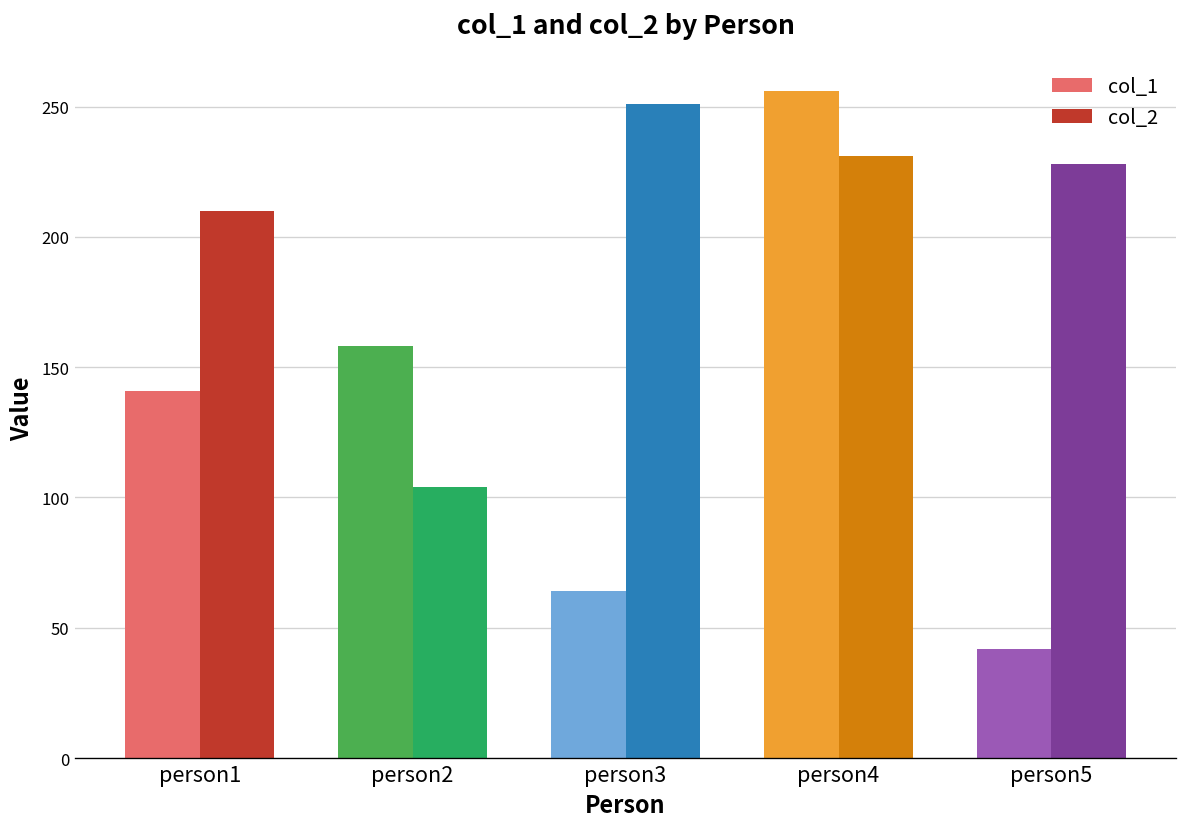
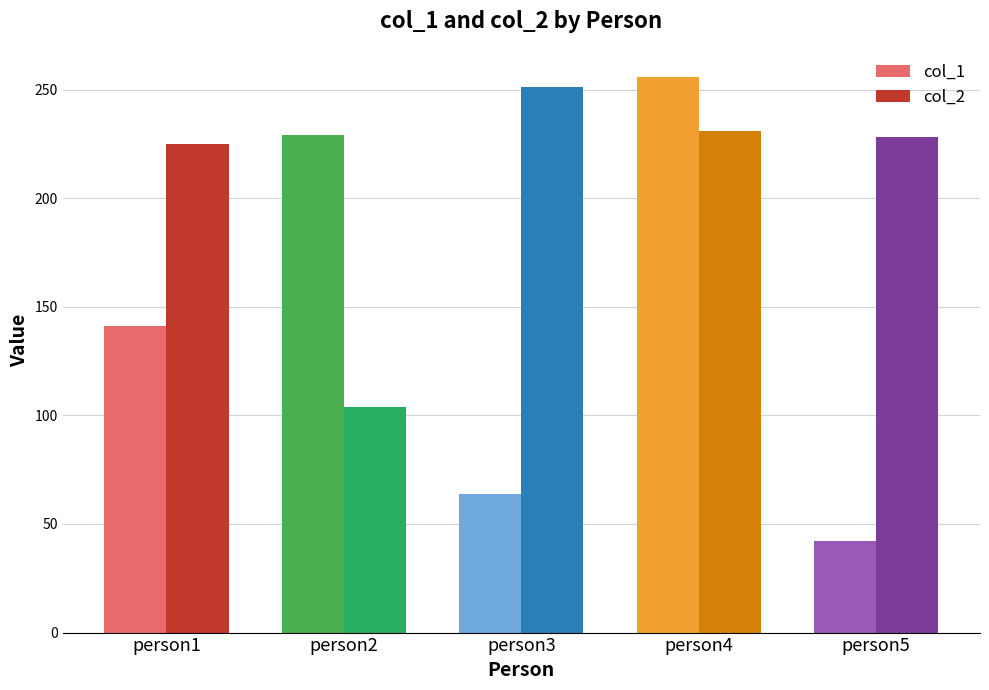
col_2, person1: 210 -> 225
col_1, person2: 158 -> 229
